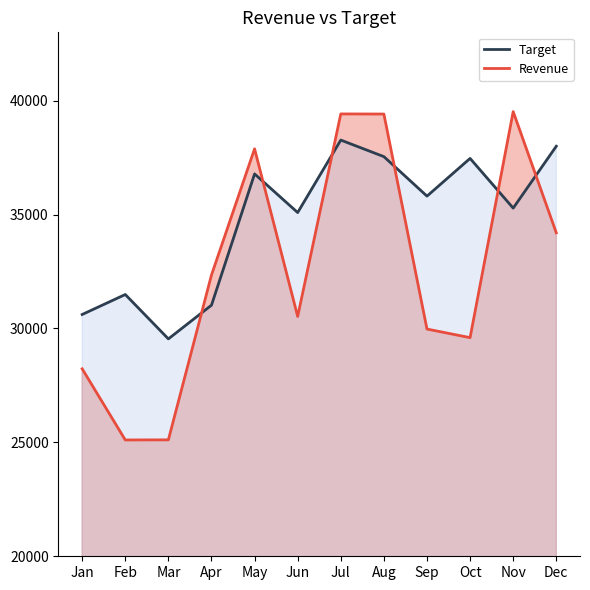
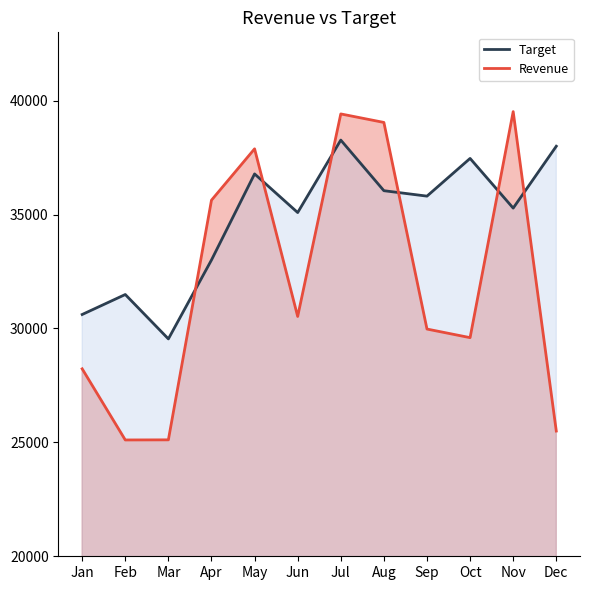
Target, Apr: 31000 -> 33000
Revenue, Apr: 32300 -> 35600
Target, Aug: 37500 -> 36000
Revenue, Aug: 39400 -> 39000
Revenue, Dec: 34200 -> 25500
